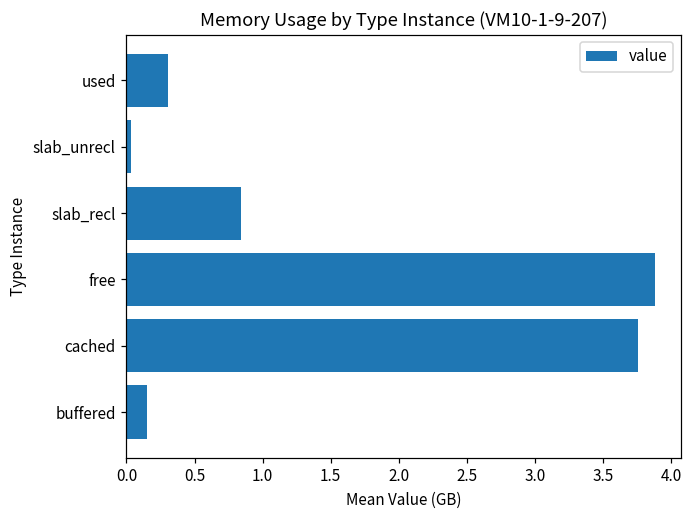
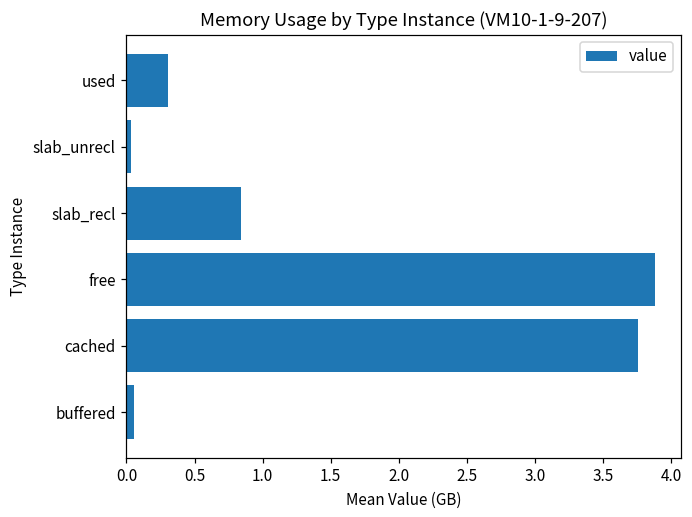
buffered: 0.15 -> 0.06
